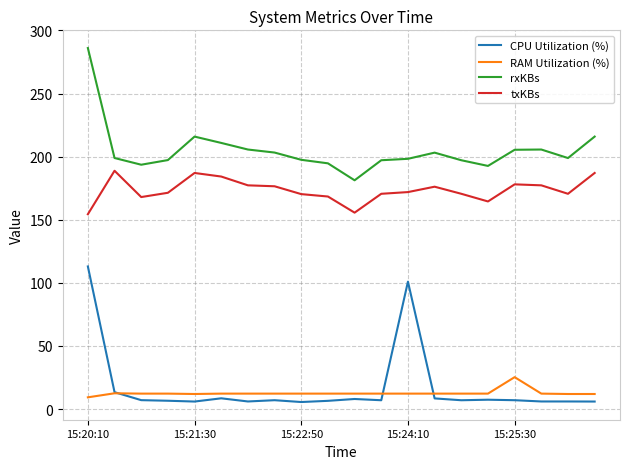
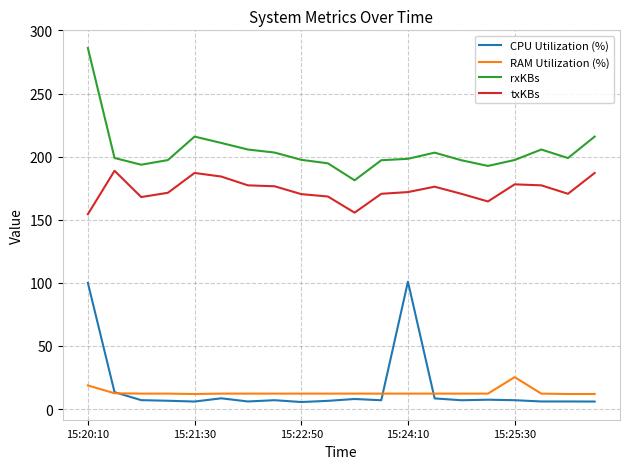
CPU Utilization (%), 15:20:10: 113 -> 100
RAM Utilization (%), 15:20:10: 9 -> 19
rxKBs, 15:25:30: 205 -> 197
